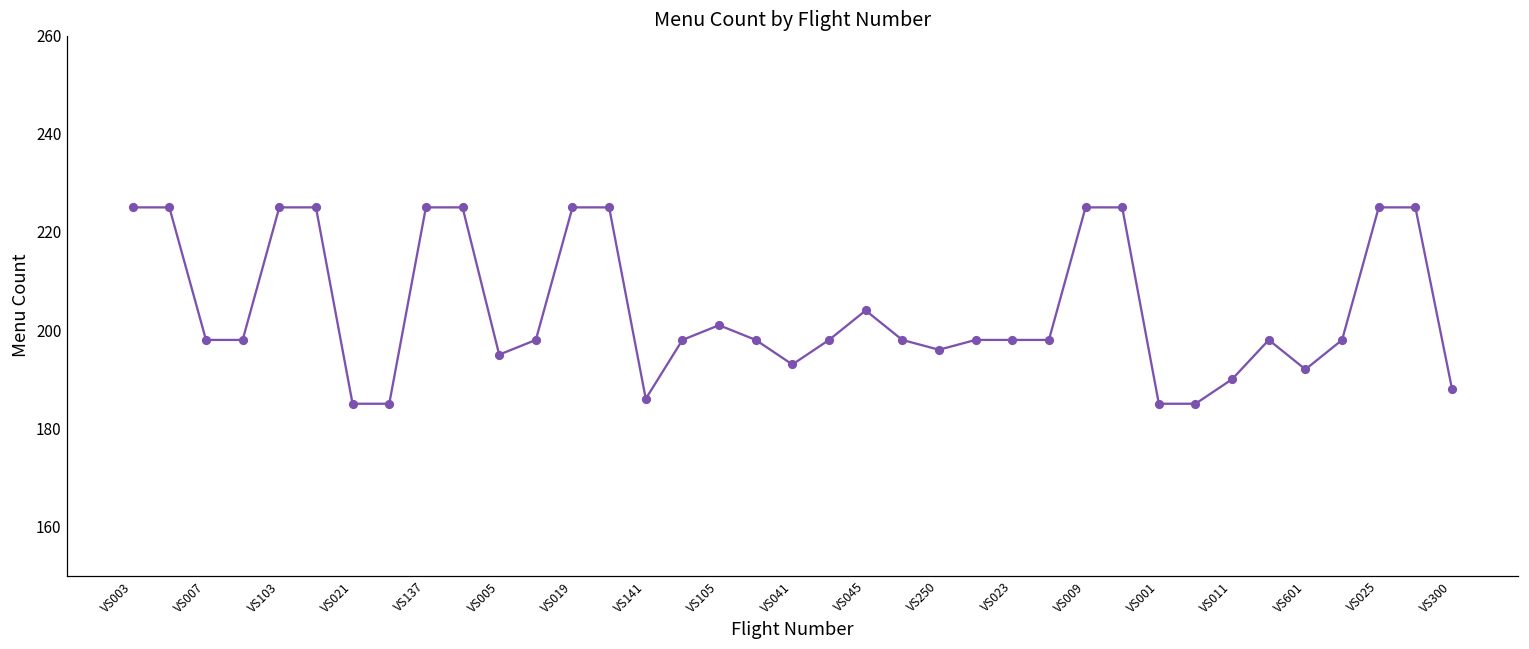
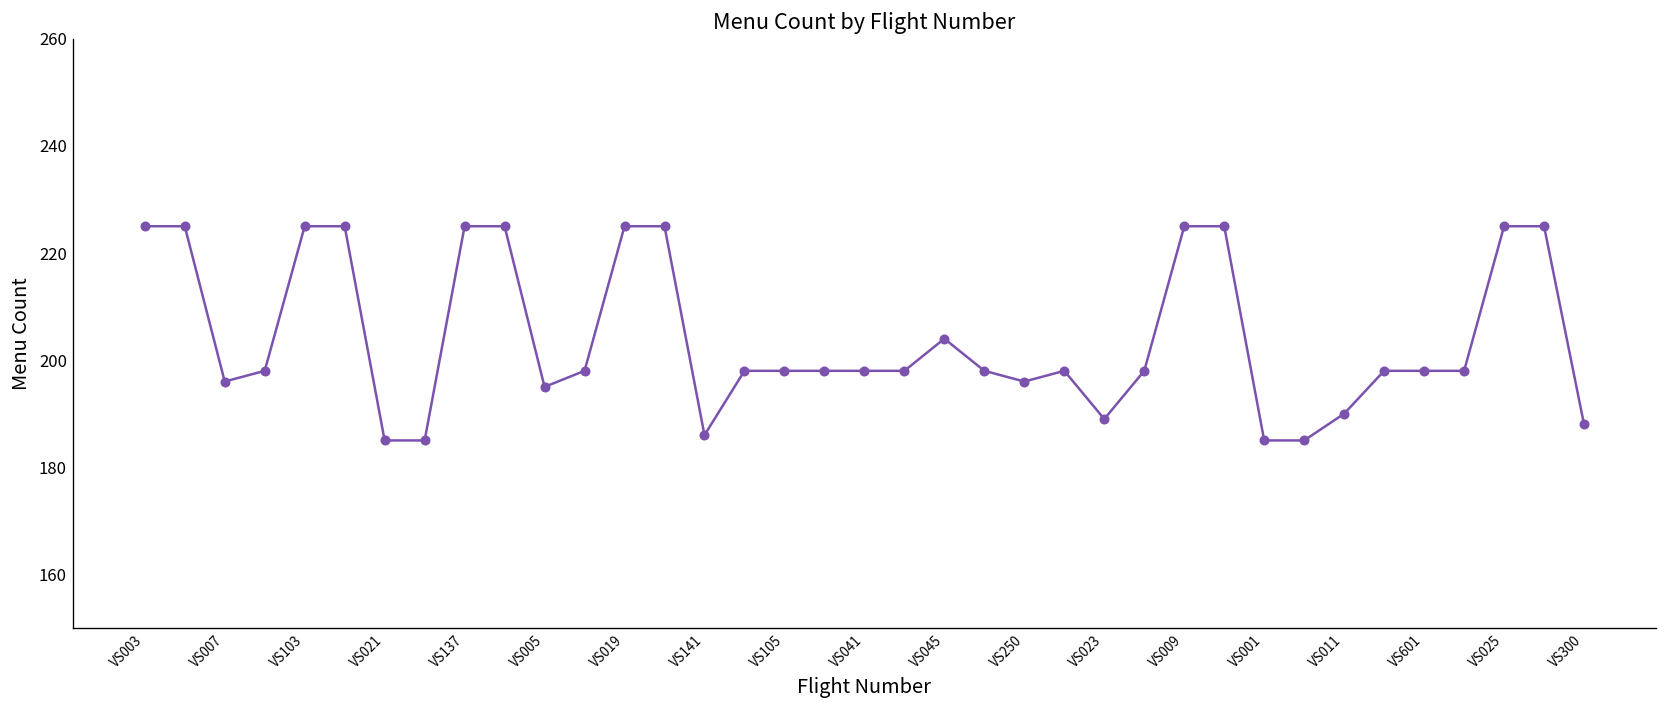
VS007: 198 -> 196
VS105: 201 -> 198
VS041: 193 -> 198
VS023: 198 -> 189
VS601: 192 -> 198
